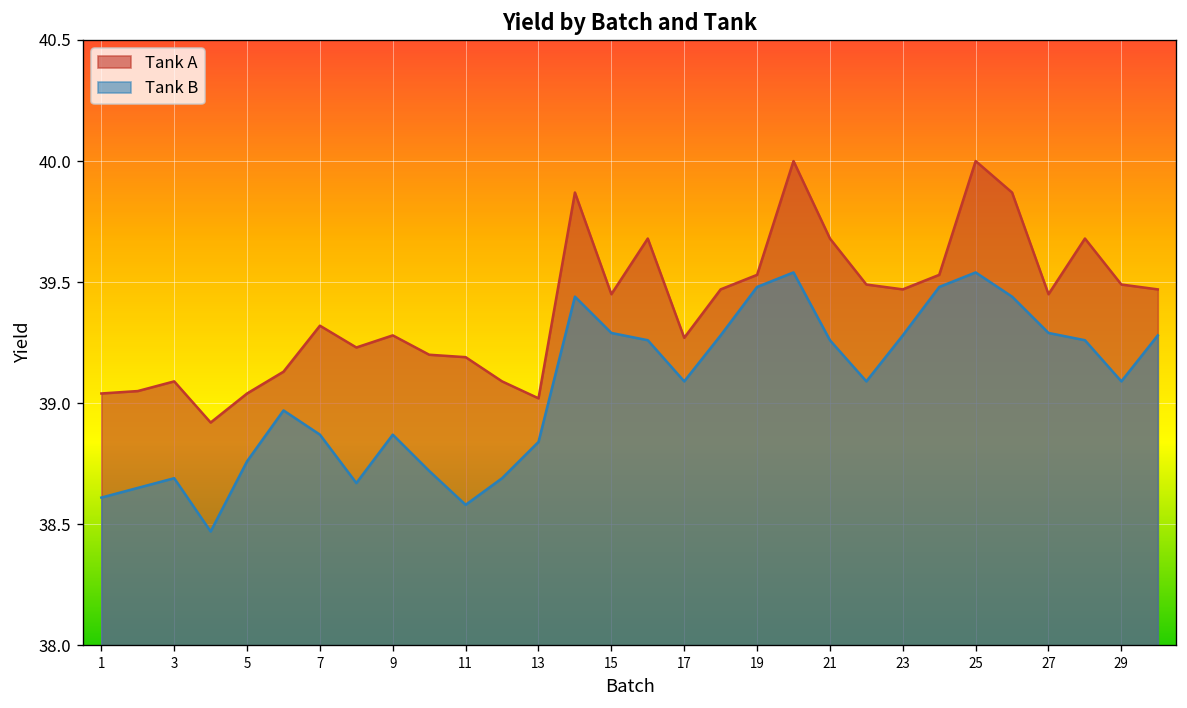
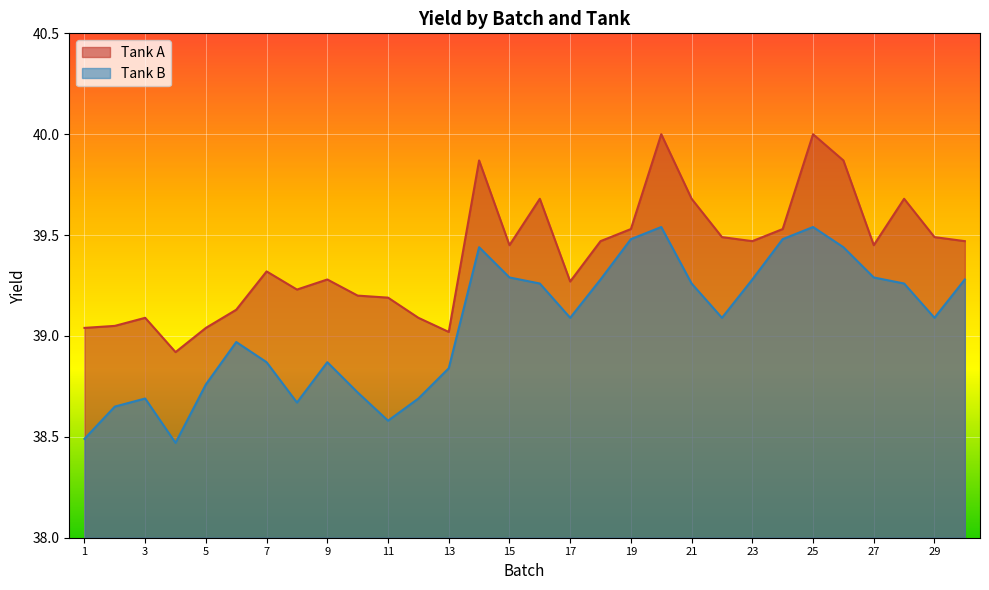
Tank B, 1: 38.61 -> 38.49
